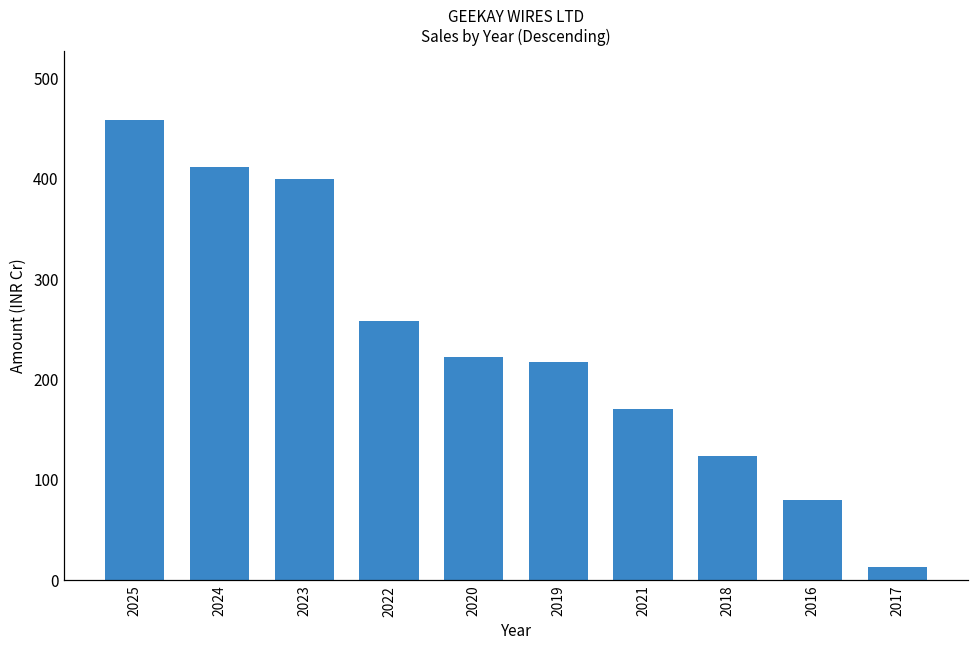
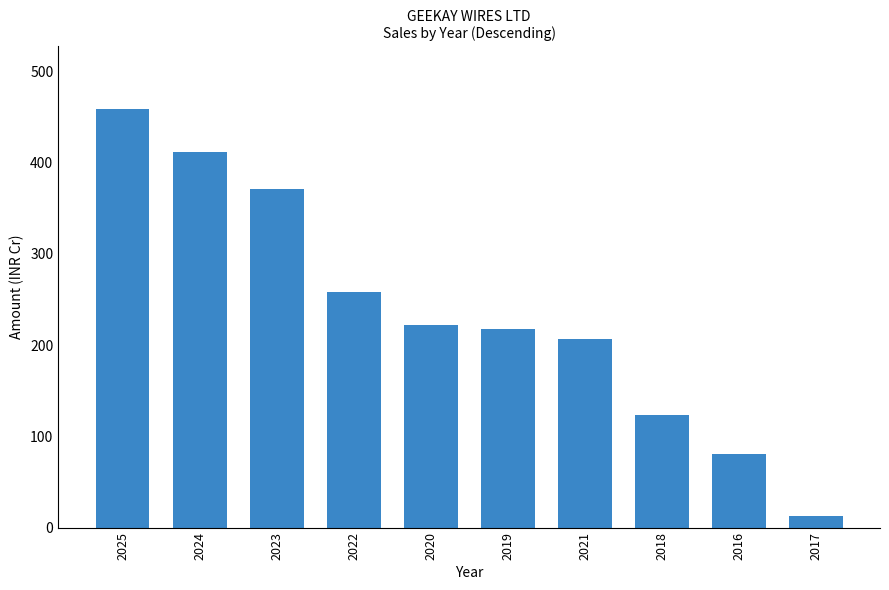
2023: 400 -> 370
2021: 170 -> 210
